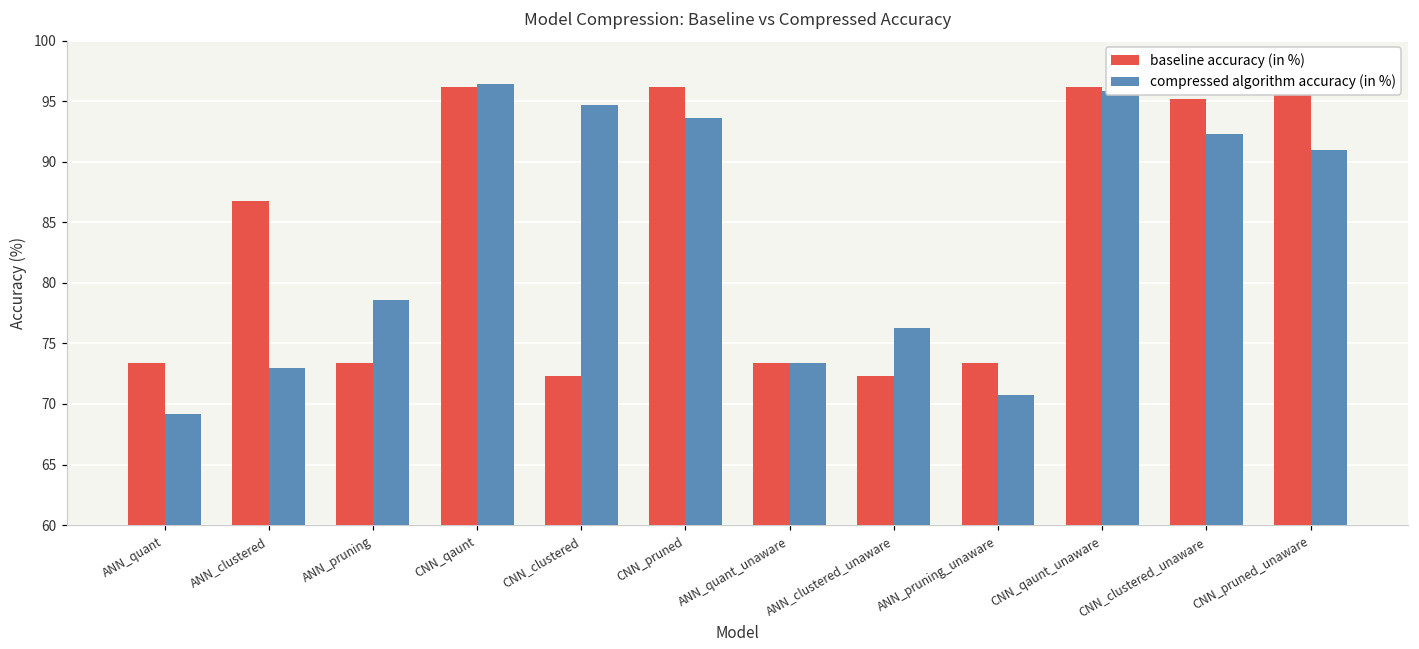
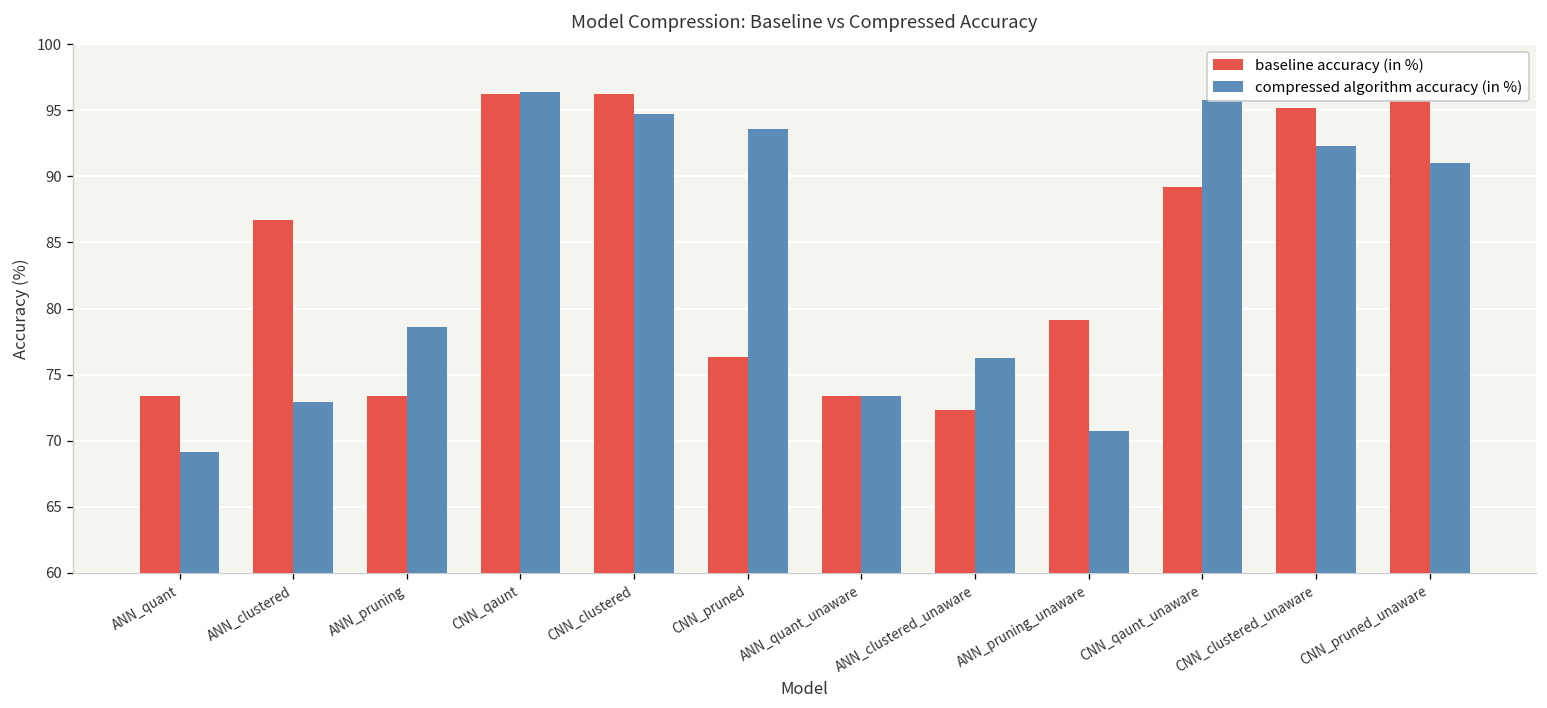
baseline accuracy (in %), CNN_clustered: 72.3 -> 96.2
baseline accuracy (in %), CNN_pruned: 96.2 -> 76.3
baseline accuracy (in %), ANN_pruning_unaware: 73.4 -> 79.1
baseline accuracy (in %), CNN_qaunt_unaware: 96.2 -> 89.2
